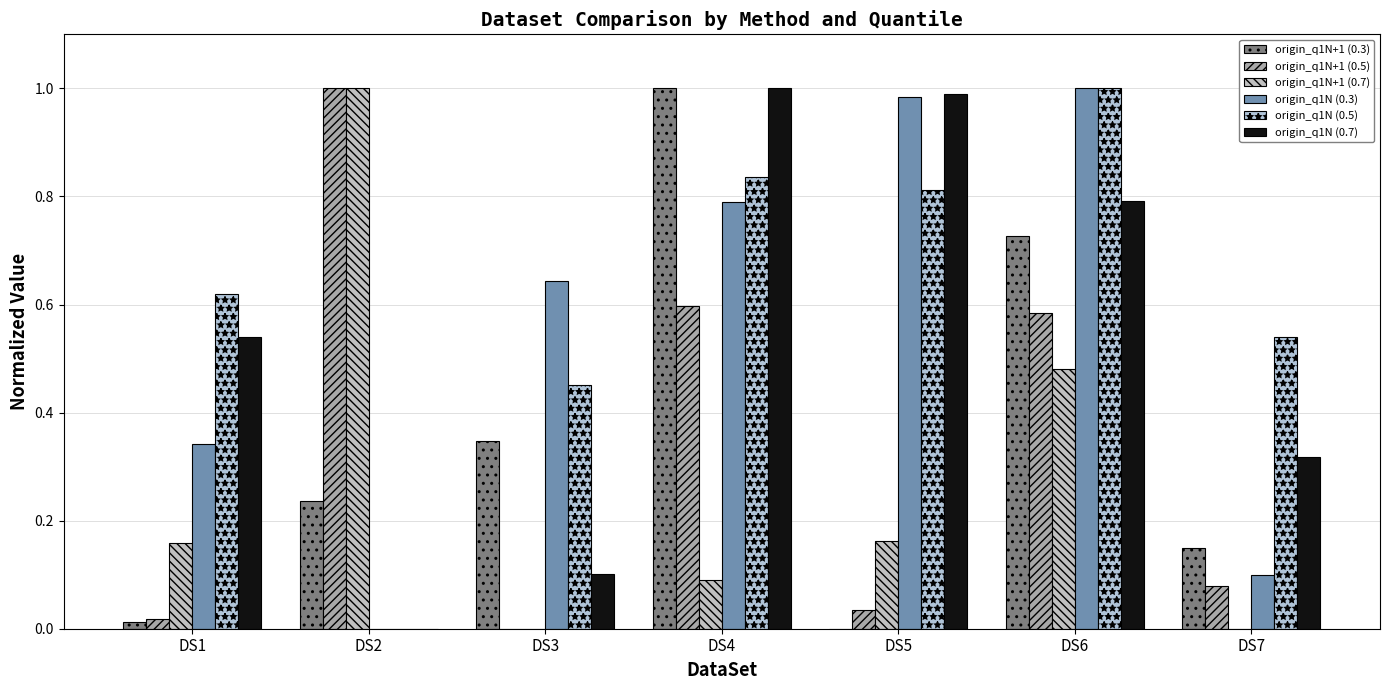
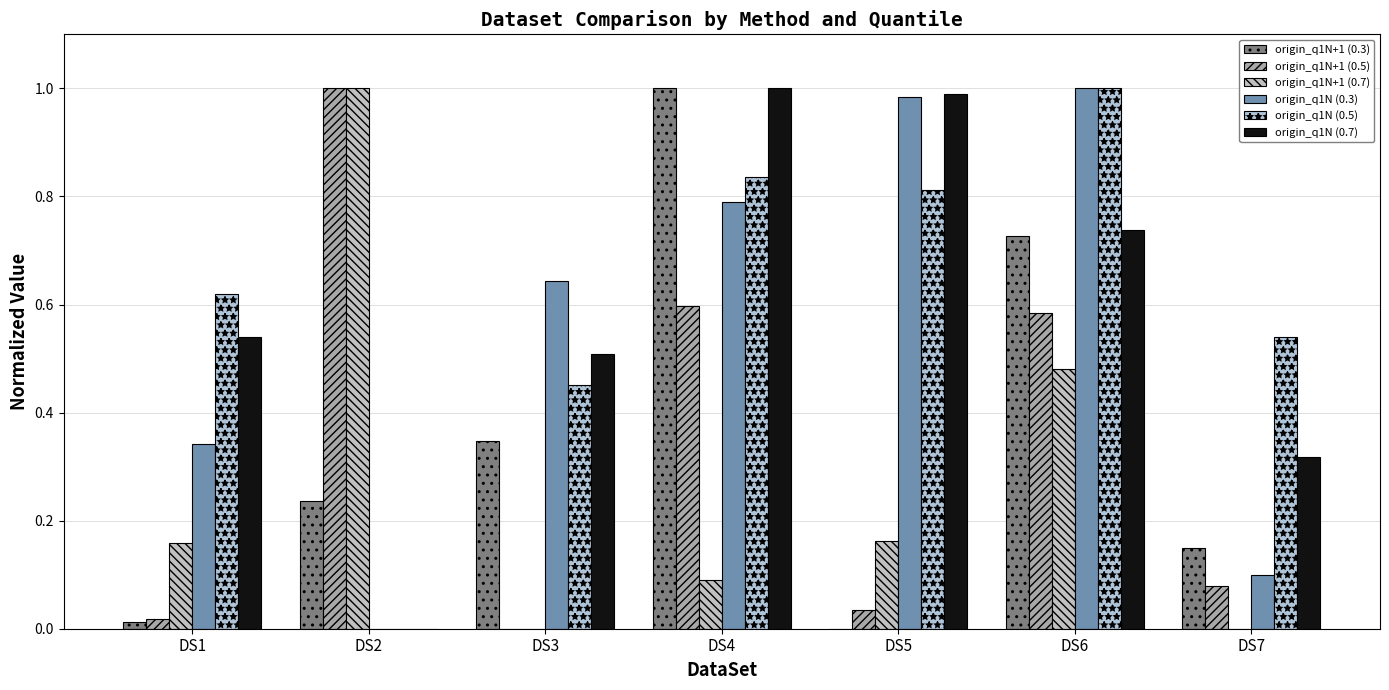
origin_q1N (0.7), DS3: 0.10 -> 0.51
origin_q1N (0.7), DS6: 0.79 -> 0.74
